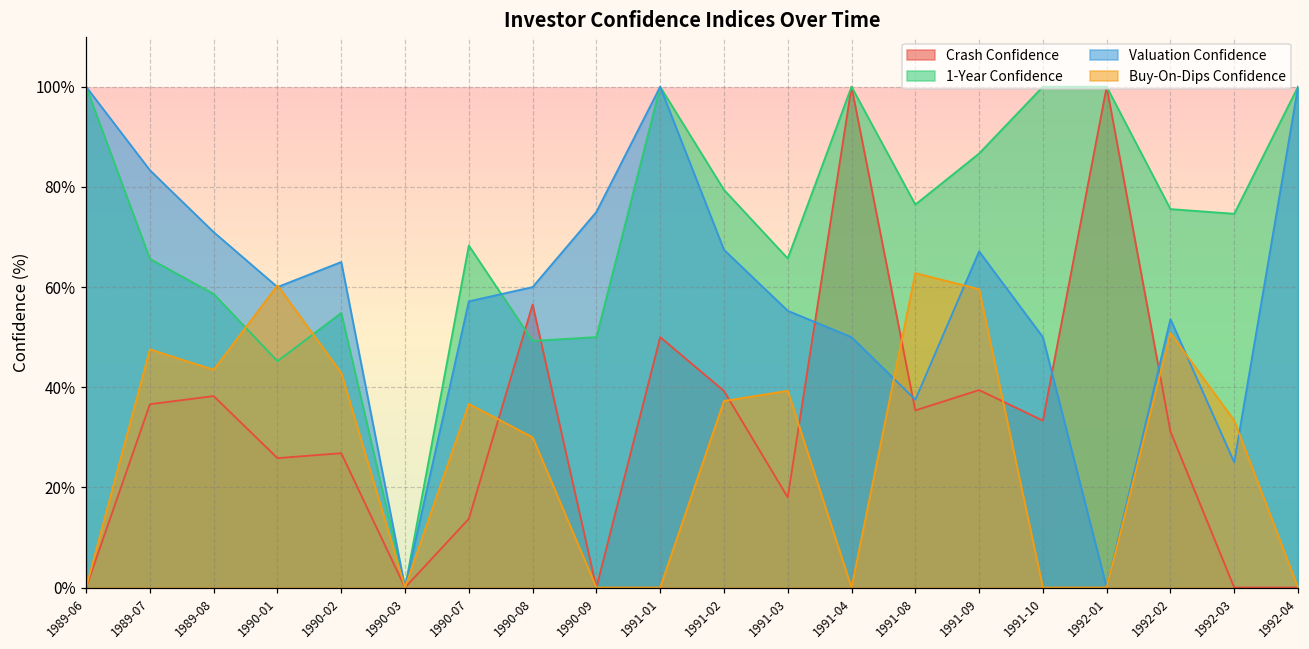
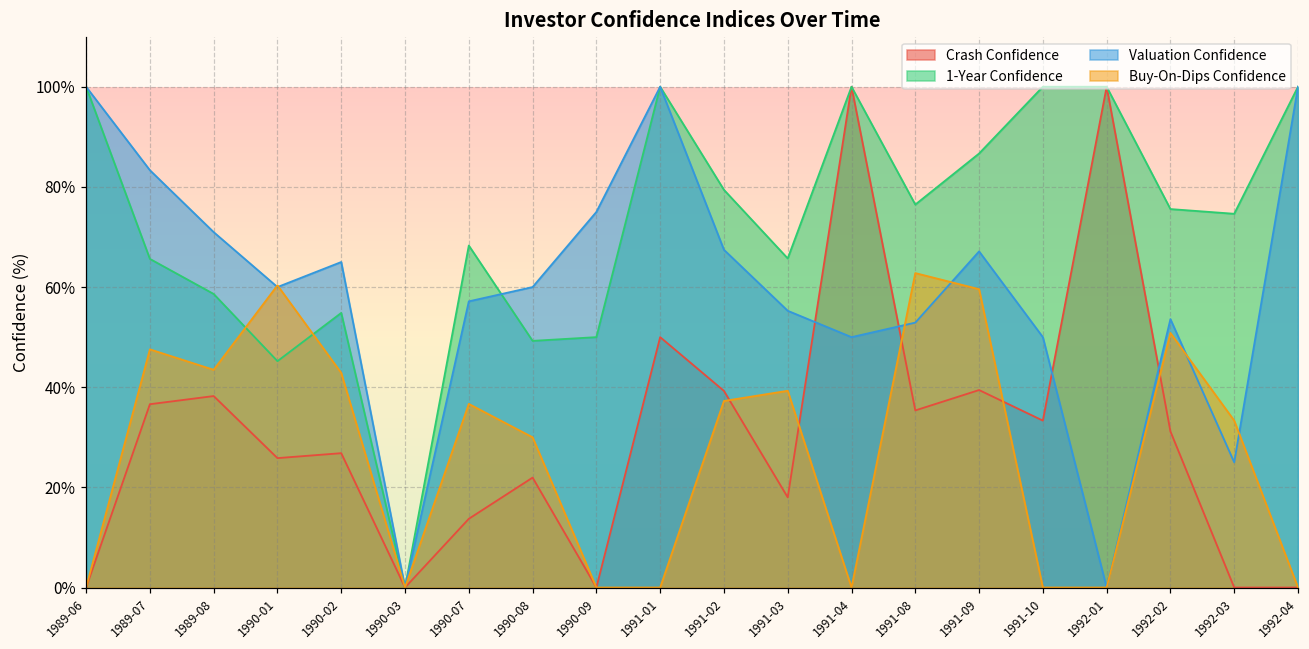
Crash Confidence, 1990-08: 57% -> 22%
Valuation Confidence, 1991-08: 38% -> 53%
